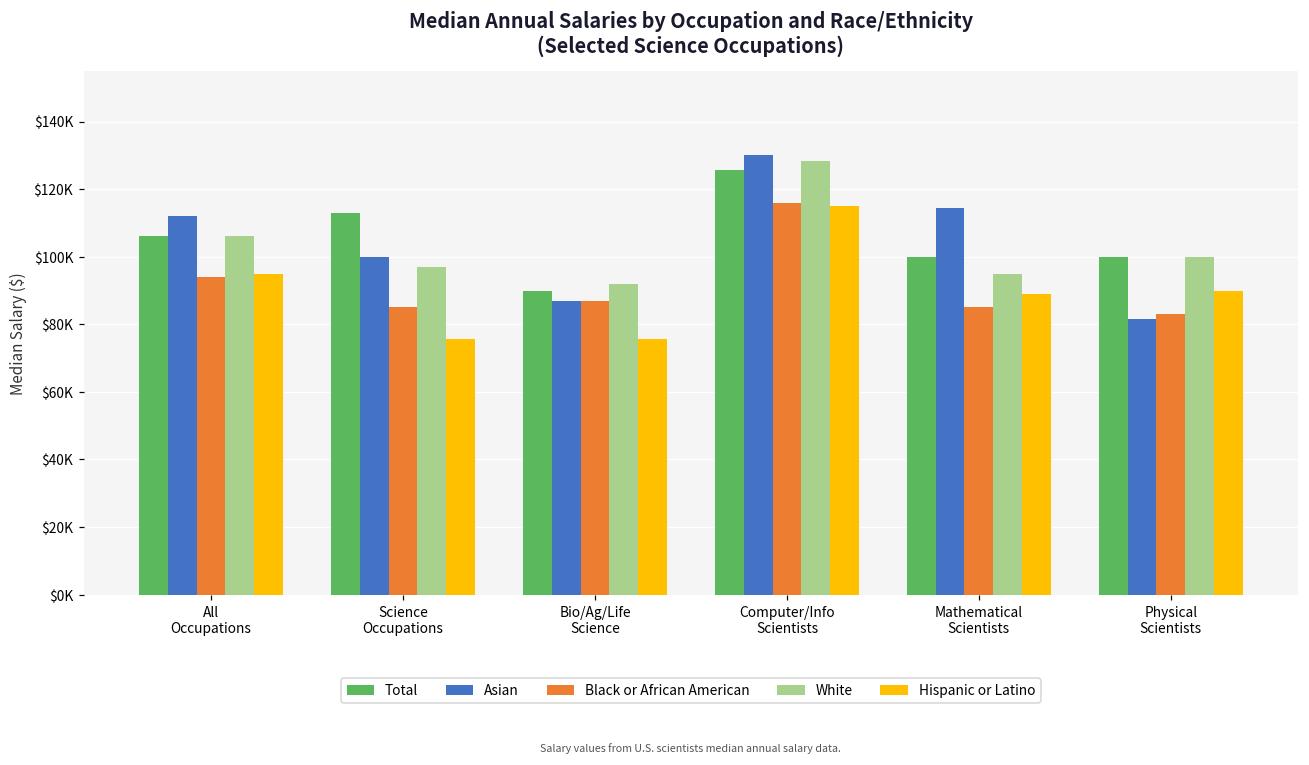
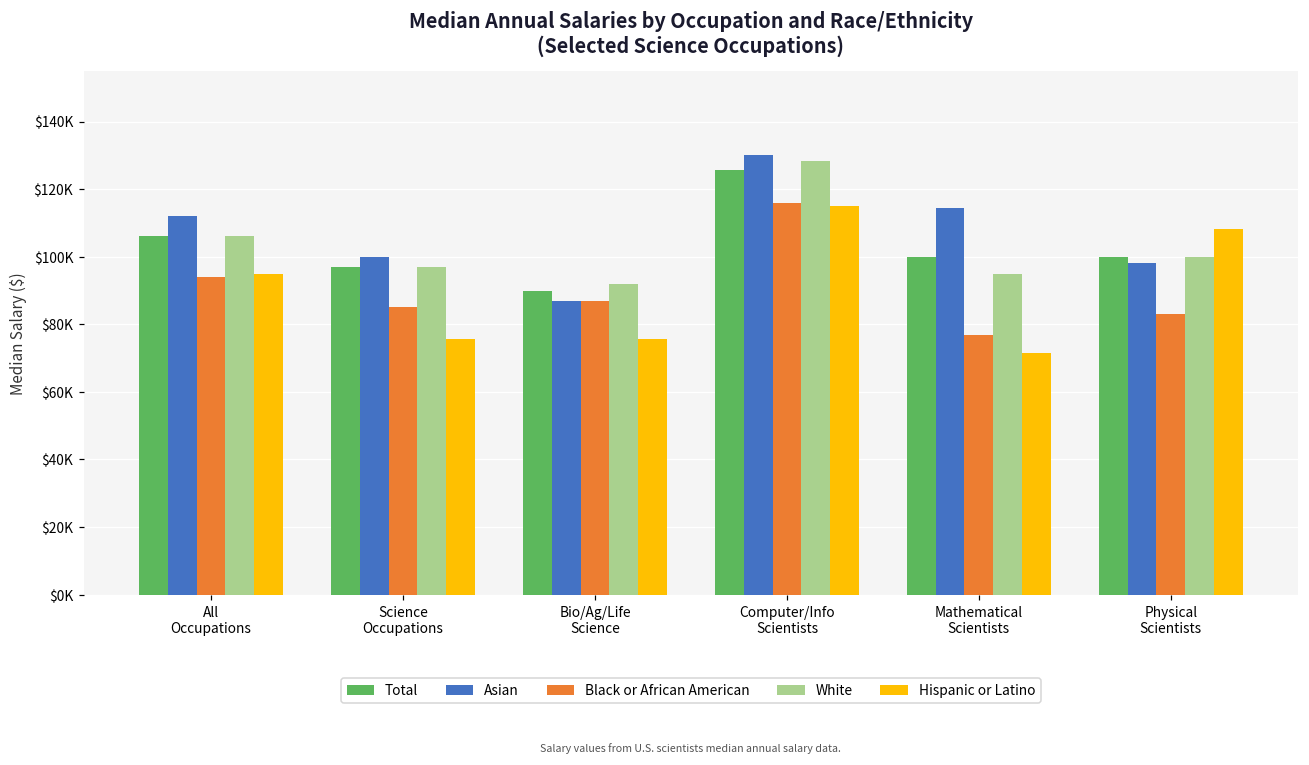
Total, Science Occupations: $113000 -> $97000
Black or African American, Mathematical Scientists: $85000 -> $77000
Hispanic or Latino, Mathematical Scientists: $89000 -> $71000
Asian, Physical Scientists: $82000 -> $98000
Hispanic or Latino, Physical Scientists: $90000 -> $108000
